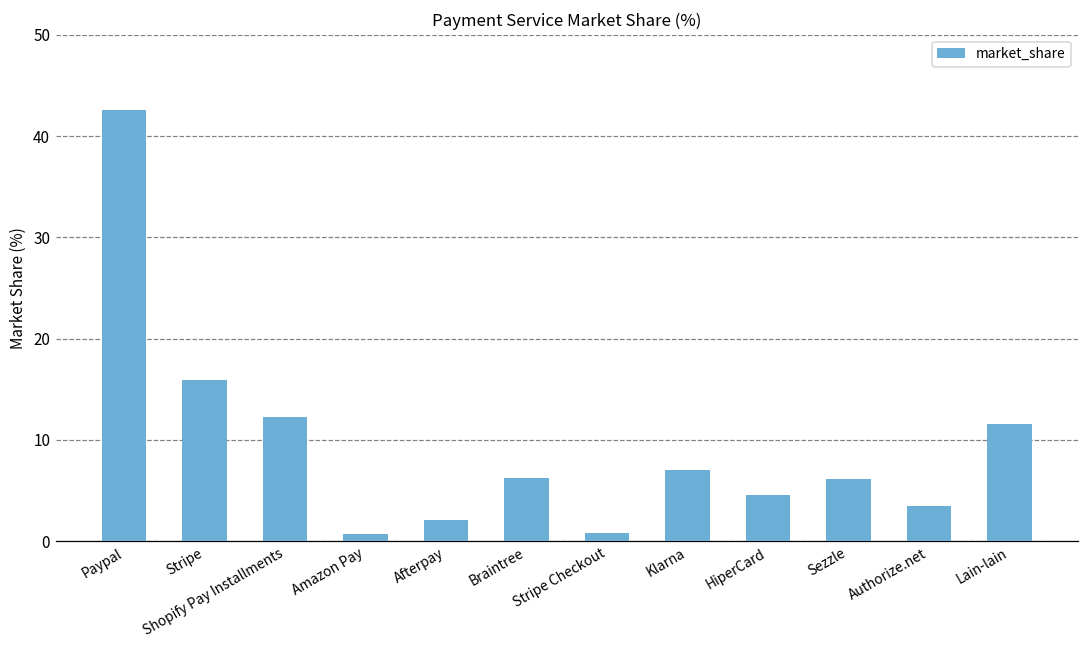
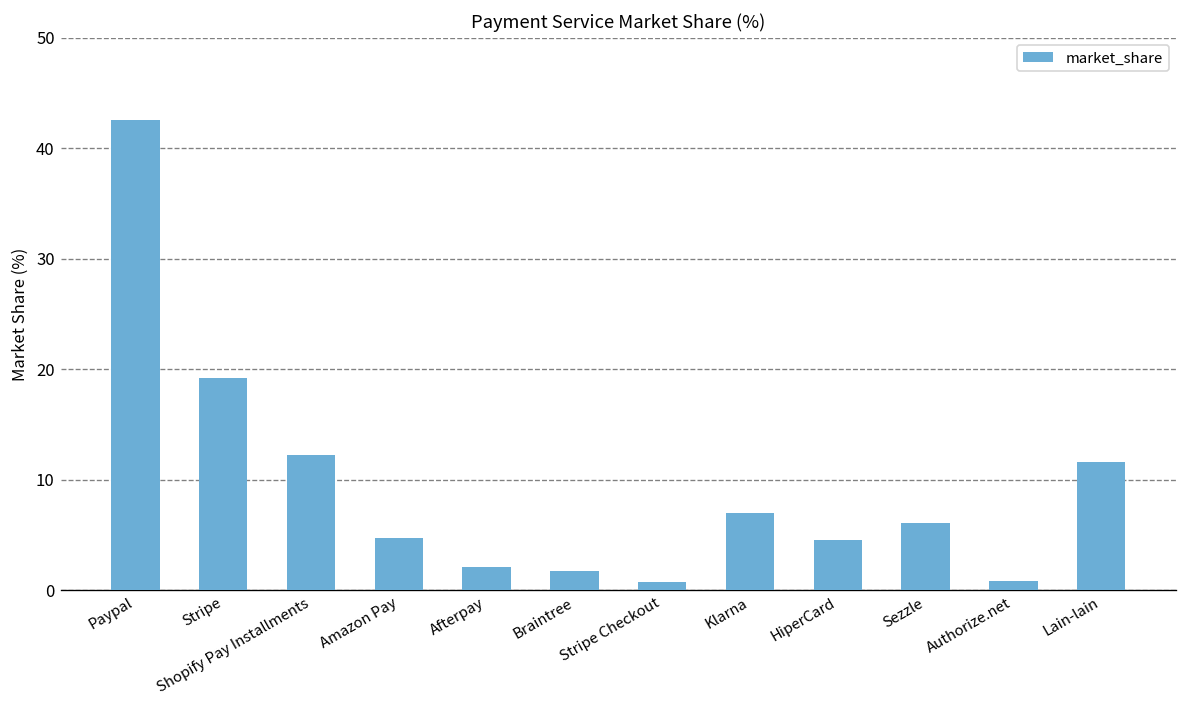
Stripe: 16 -> 19
Amazon Pay: 1 -> 5
Braintree: 6 -> 2
Authorize.net: 3 -> 1
